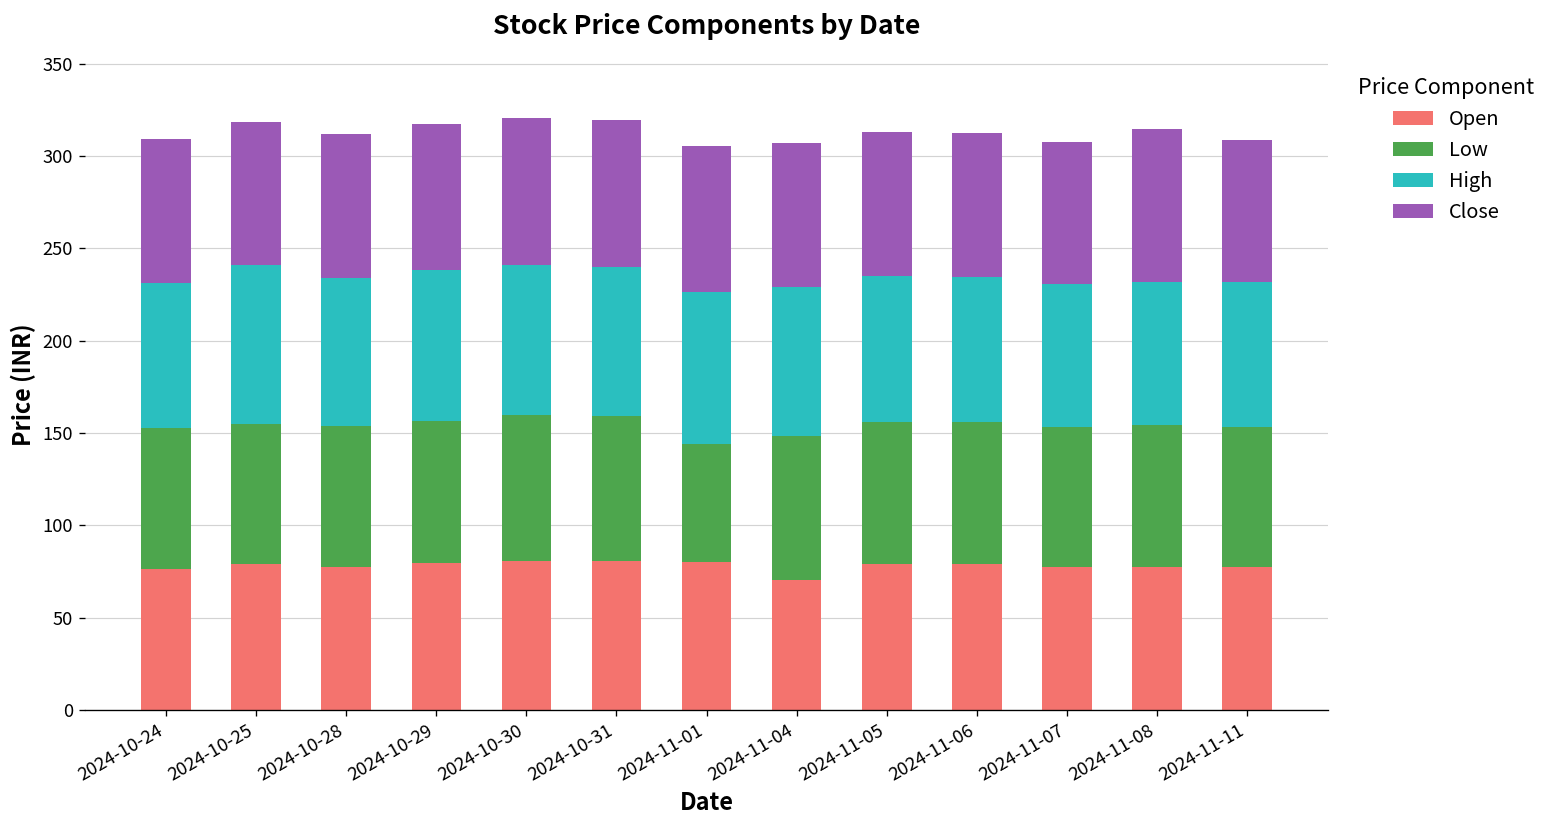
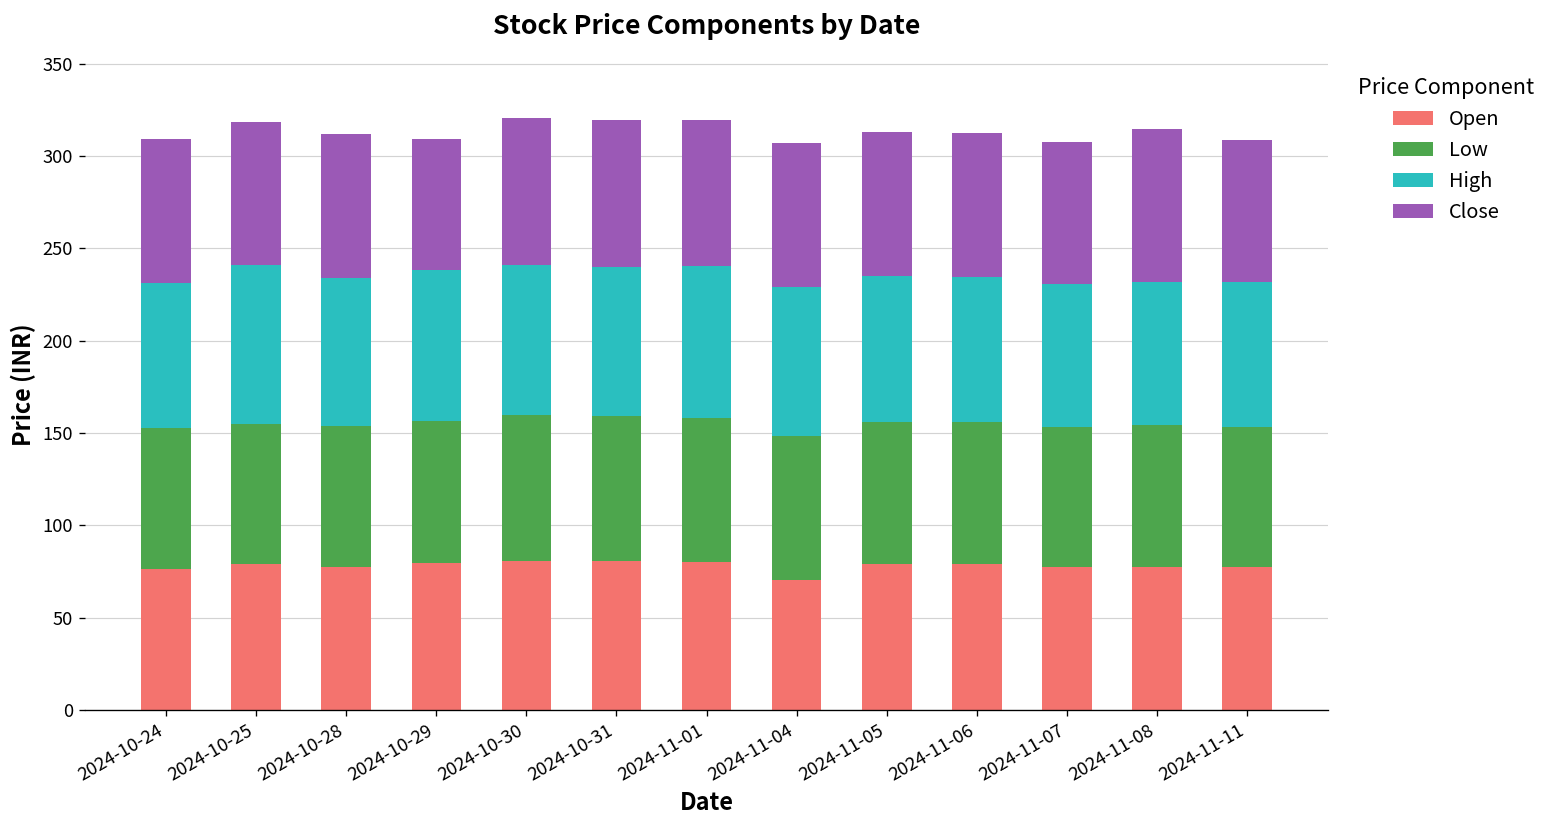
Close, 2024-10-29: 79 -> 71
Low, 2024-11-01: 64 -> 78
